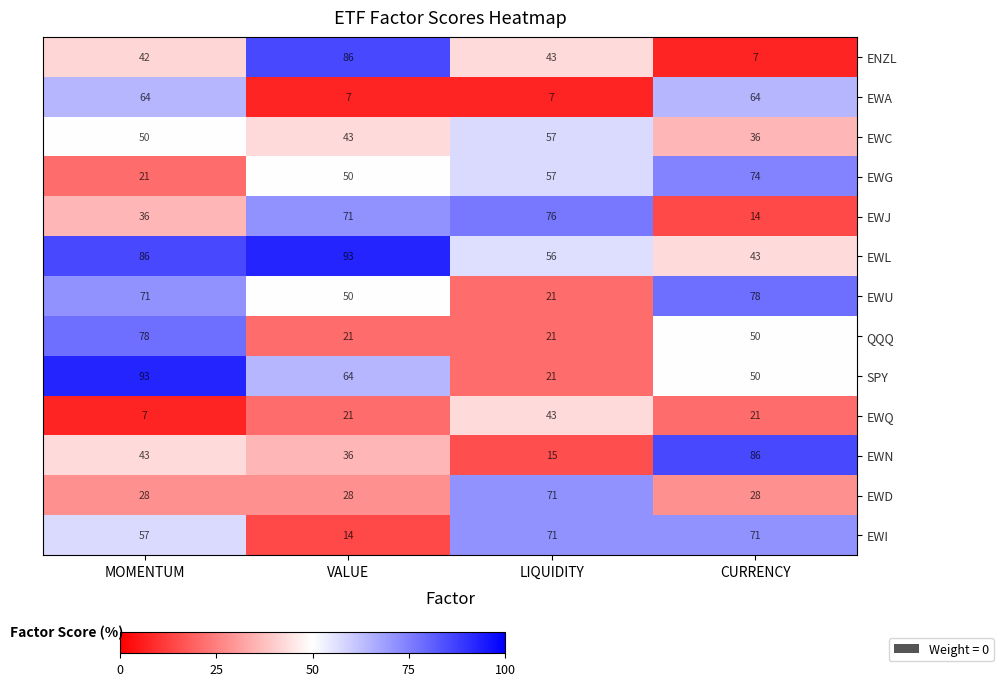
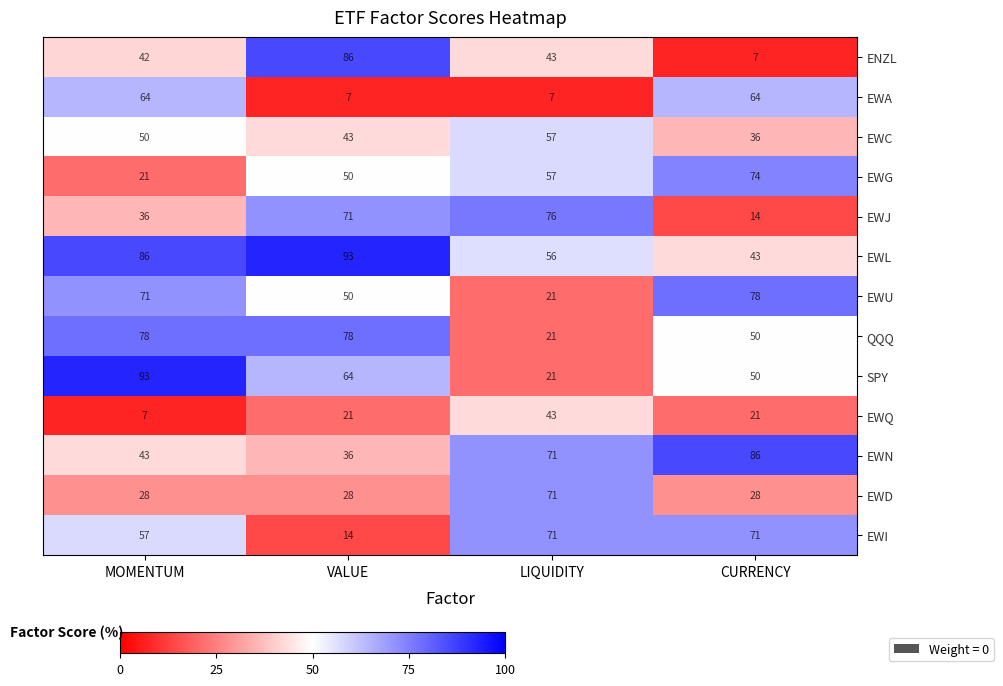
QQQ, VALUE: 21 -> 78
EWN, LIQUIDITY: 15 -> 71
